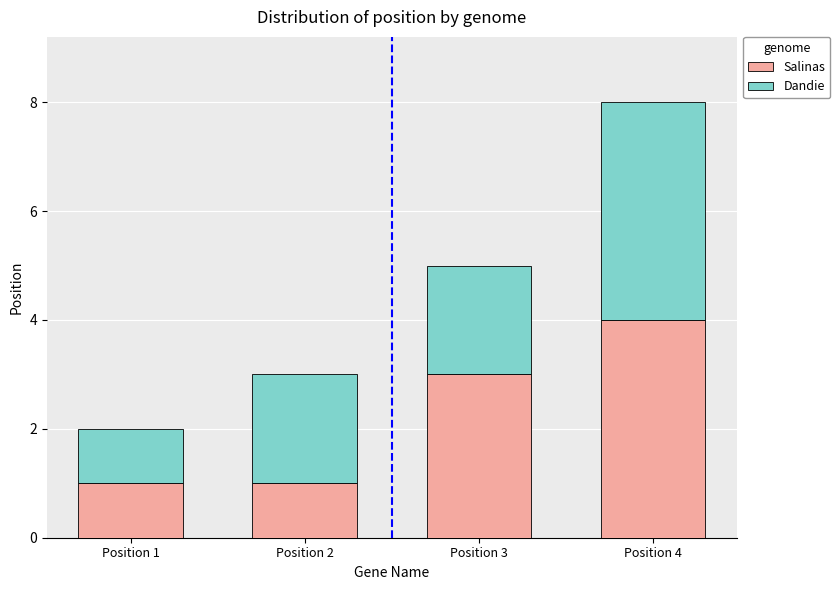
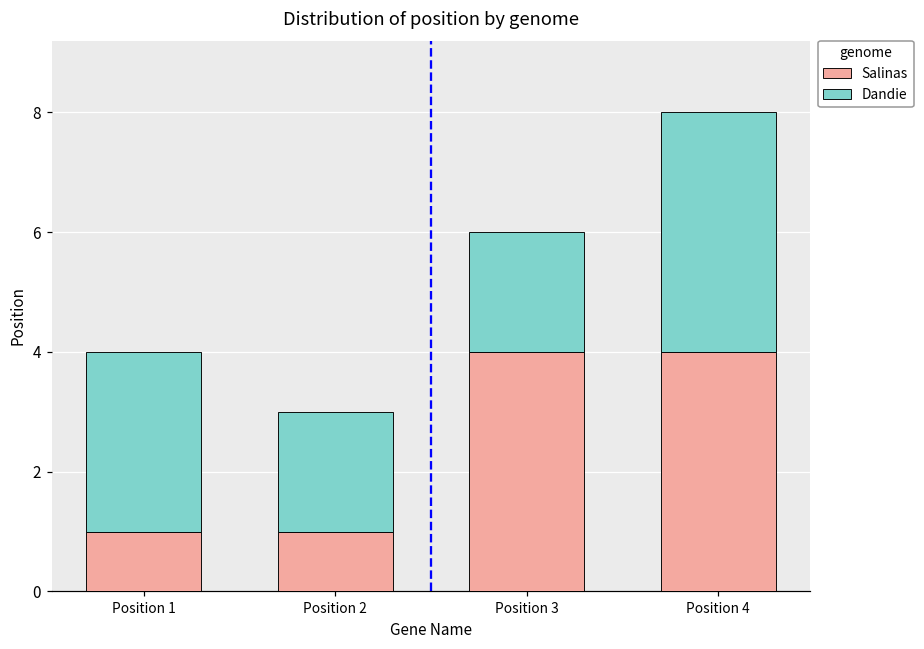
Dandie, Position 1: 1 -> 3
Salinas, Position 3: 3 -> 4
